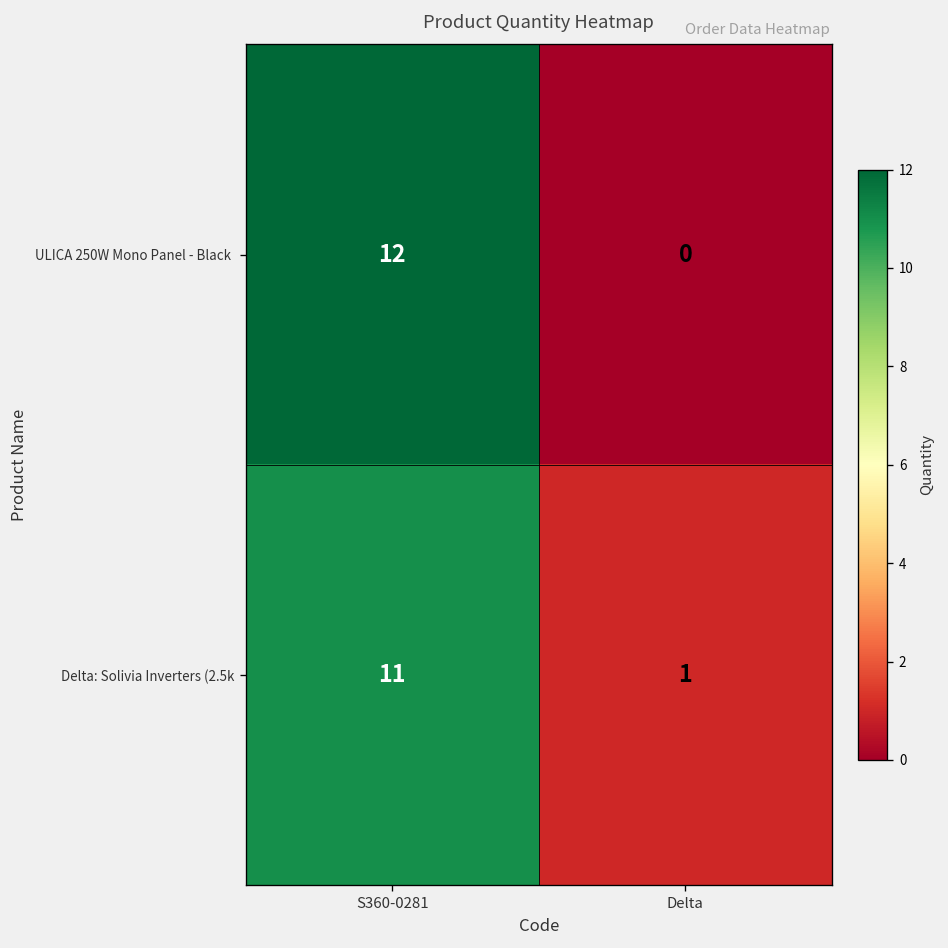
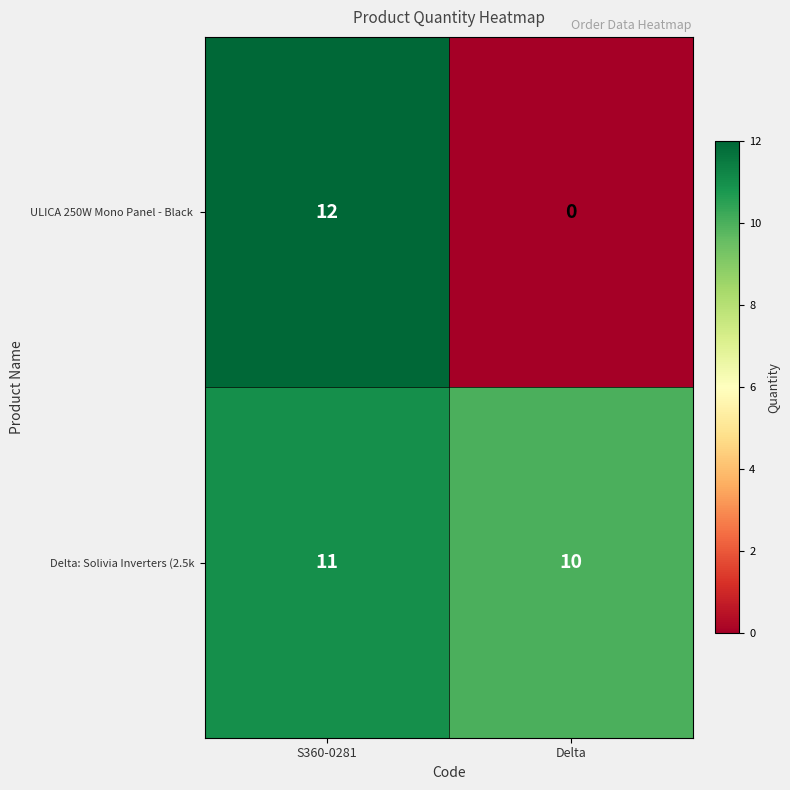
Delta: Solivia Inverters (2.5k, Delta: 1 -> 10
